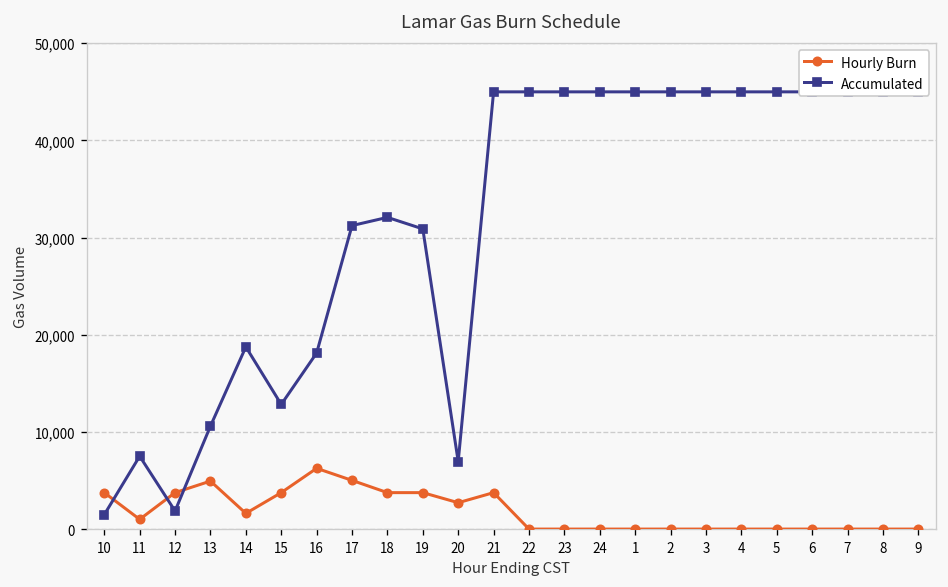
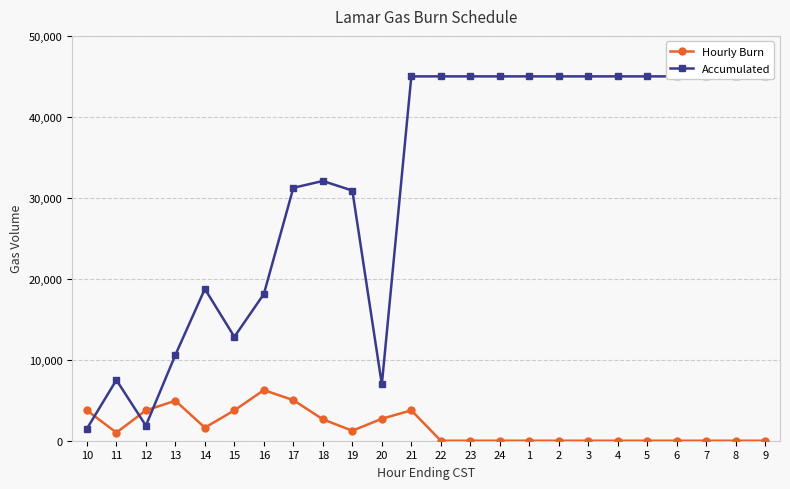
Hourly Burn, 18: 4,000 -> 3,000
Hourly Burn, 19: 4,000 -> 1,000
